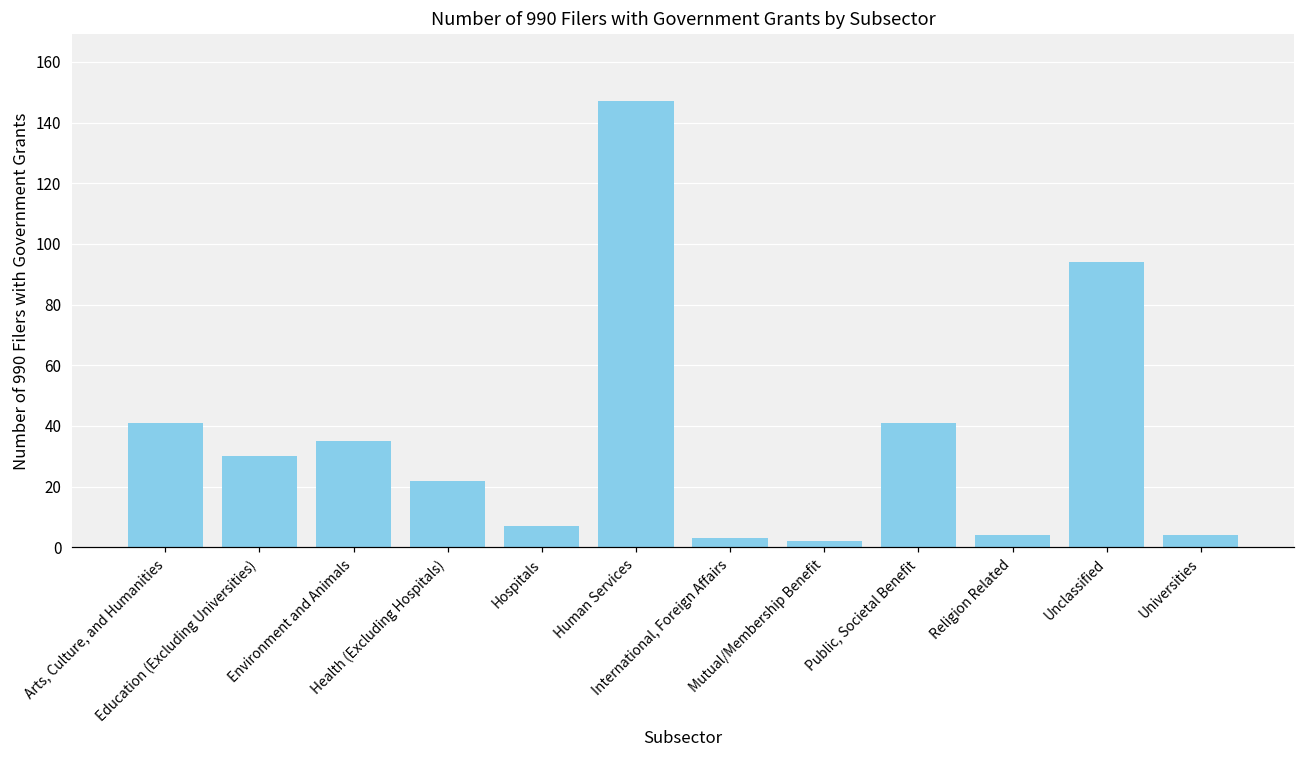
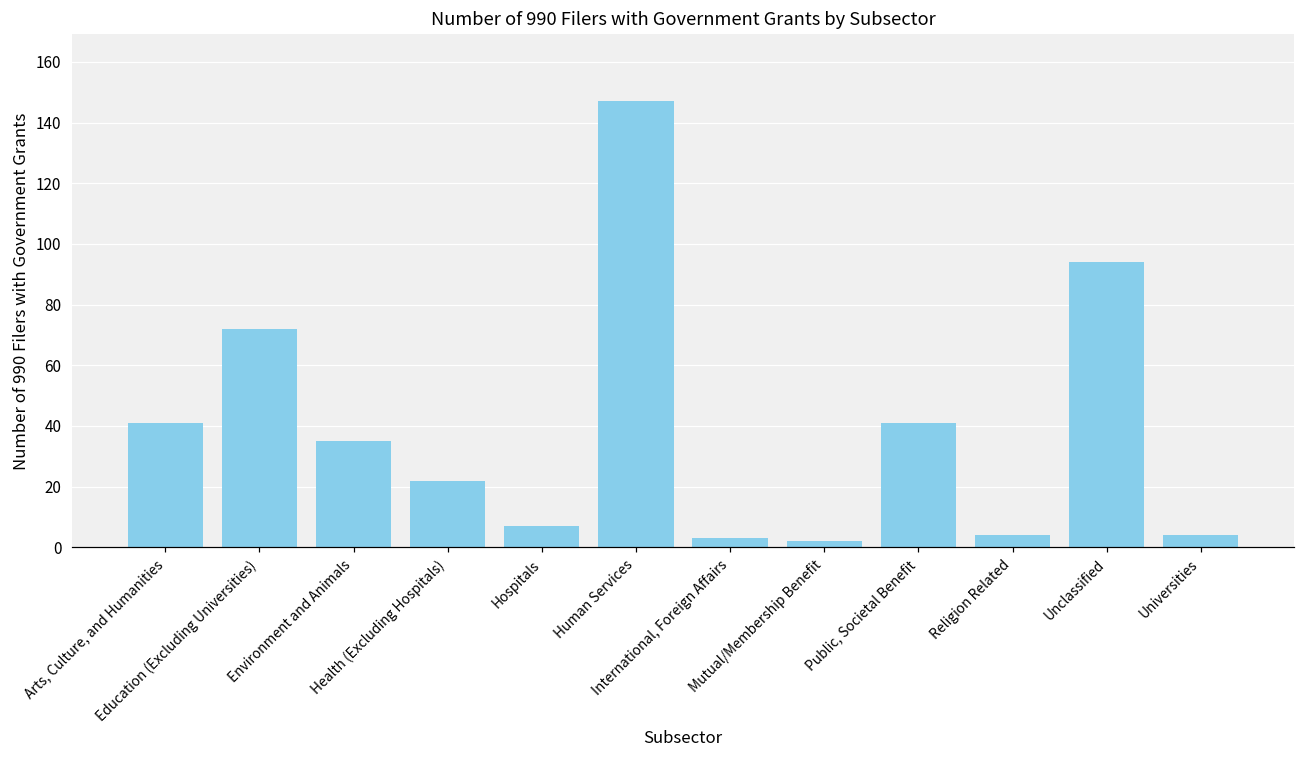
Education (Excluding Universities): 30 -> 72
